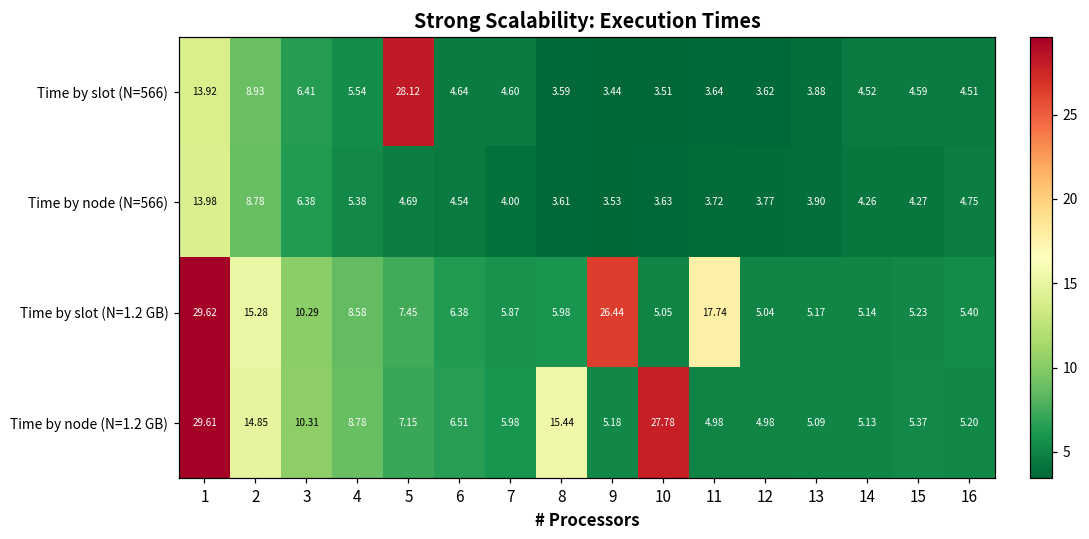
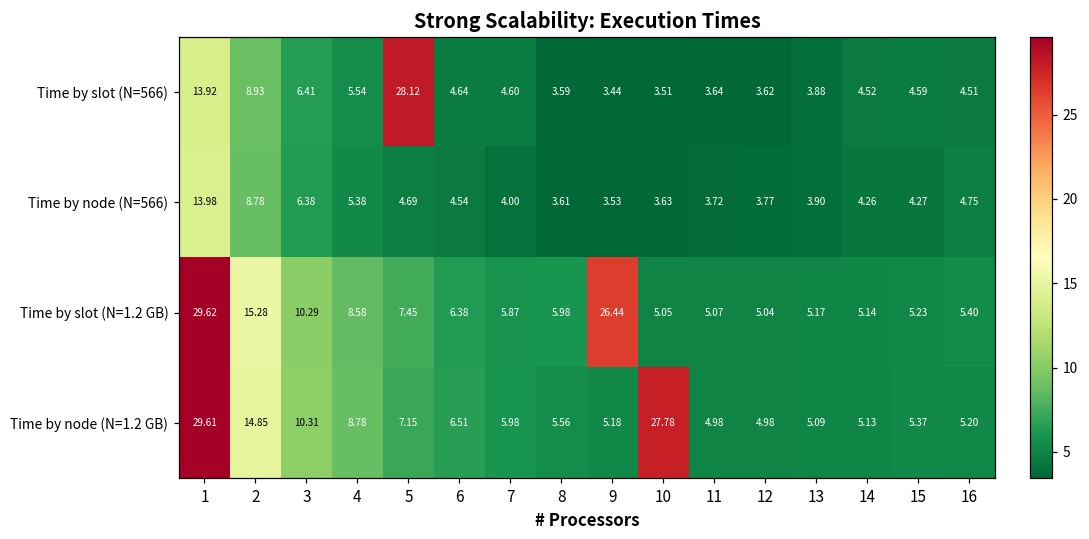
Time by slot (N=1.2 GB), 11: 17.74 -> 5.07
Time by node (N=1.2 GB), 8: 15.44 -> 5.56
